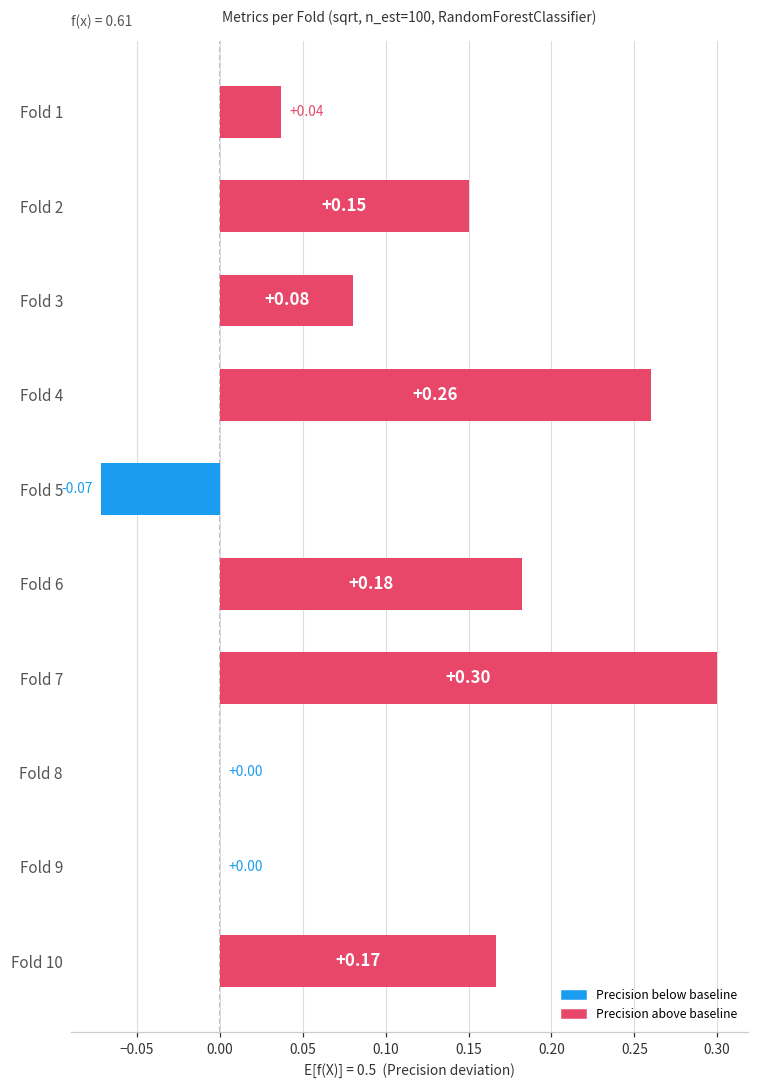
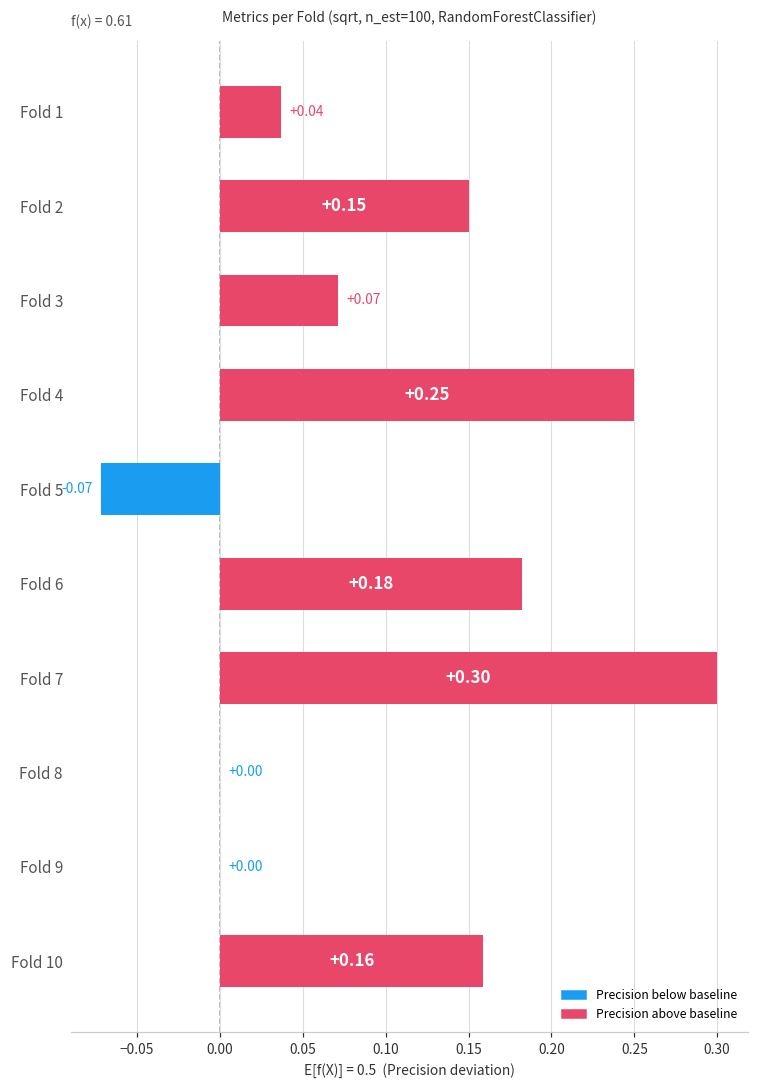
Fold 3: +0.08 -> +0.07
Fold 4: +0.26 -> +0.25
Fold 10: +0.17 -> +0.16
